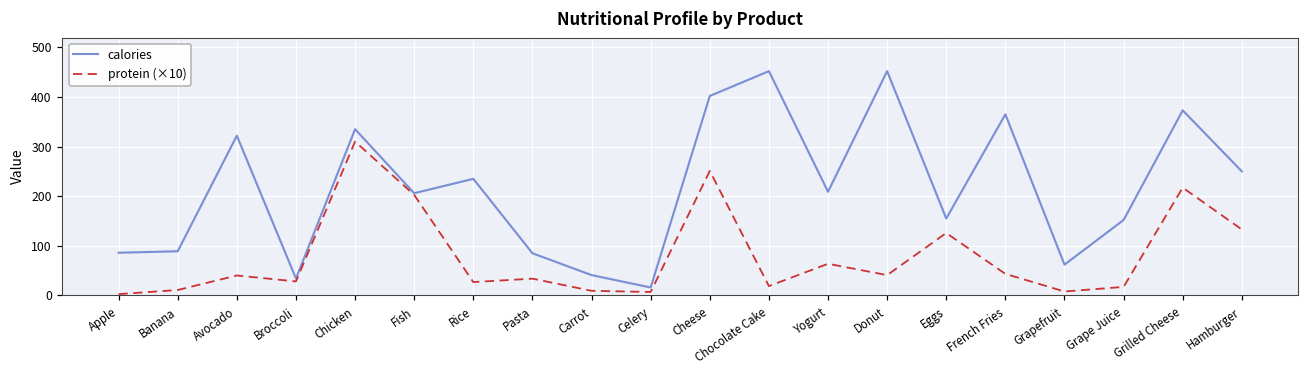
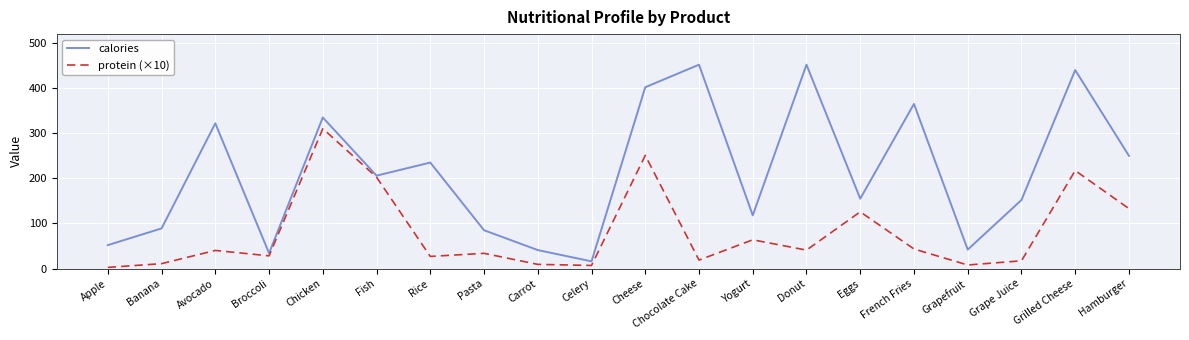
calories, Apple: 90 -> 50
calories, Yogurt: 210 -> 120
calories, Grapefruit: 60 -> 40
calories, Grilled Cheese: 370 -> 440
